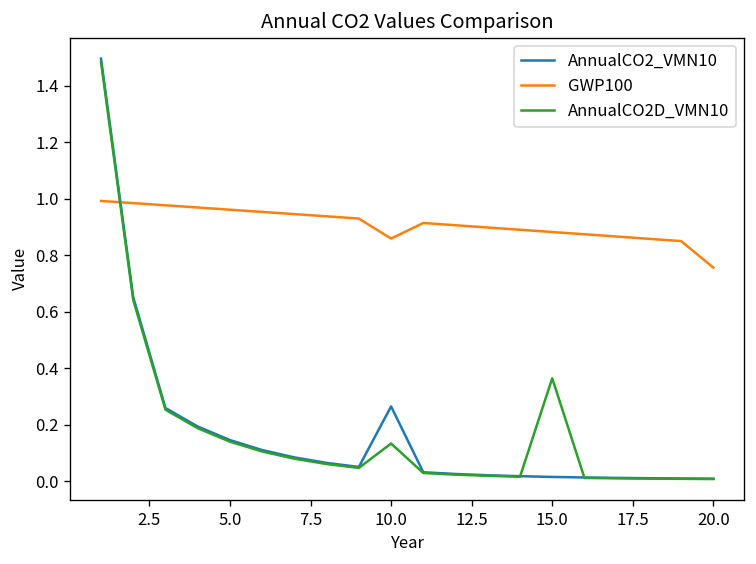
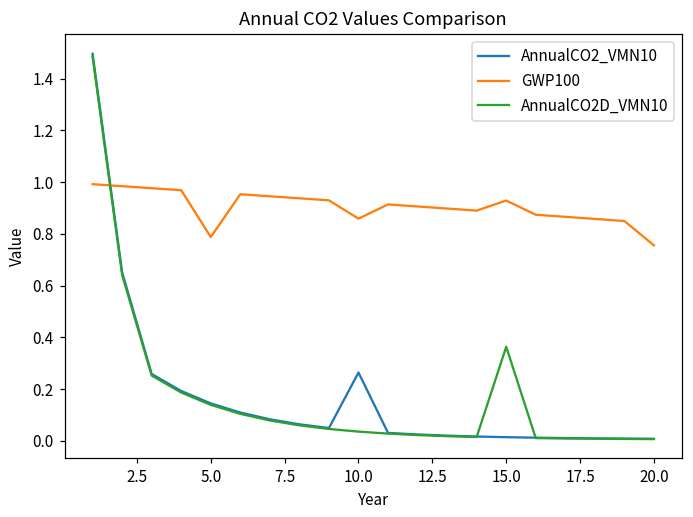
GWP100, 5.0: 0.96 -> 0.79
AnnualCO2D_VMN10, 10.0: 0.13 -> 0.04
GWP100, 15.0: 0.88 -> 0.93
